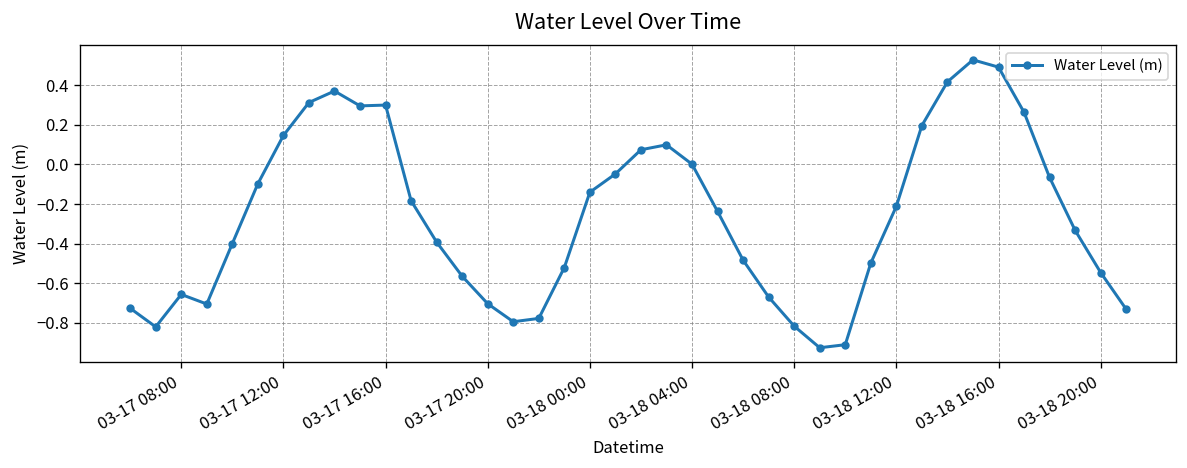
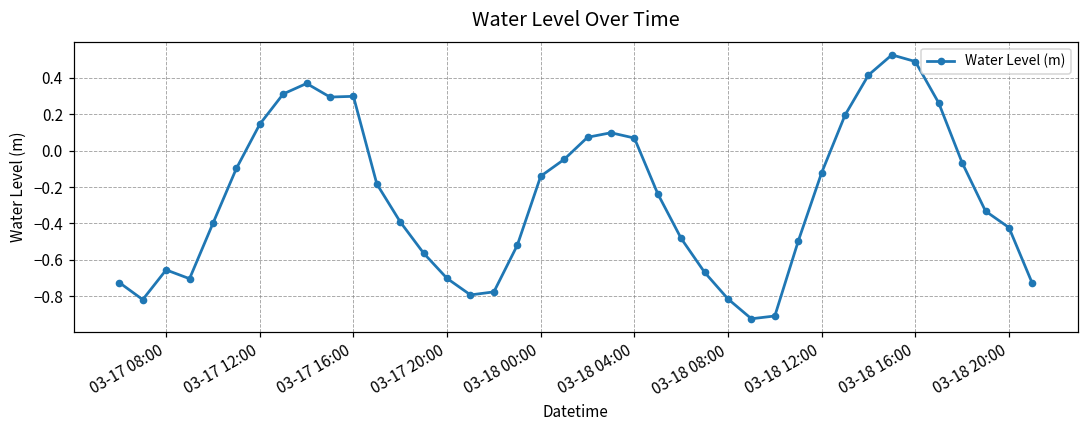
03-18 04:00: 0.00 -> 0.07
03-18 12:00: -0.21 -> -0.12
03-18 20:00: -0.55 -> -0.42
